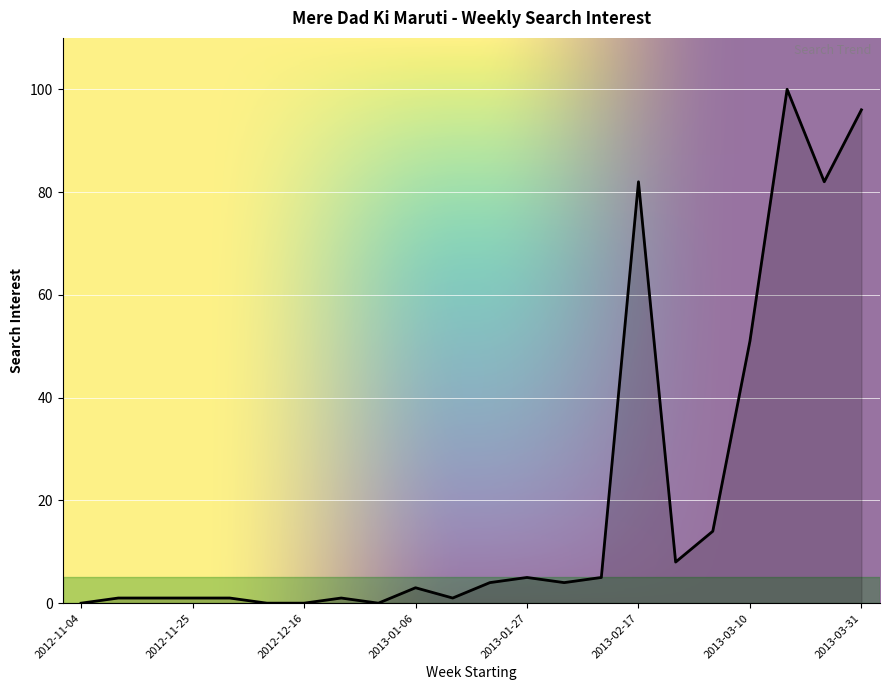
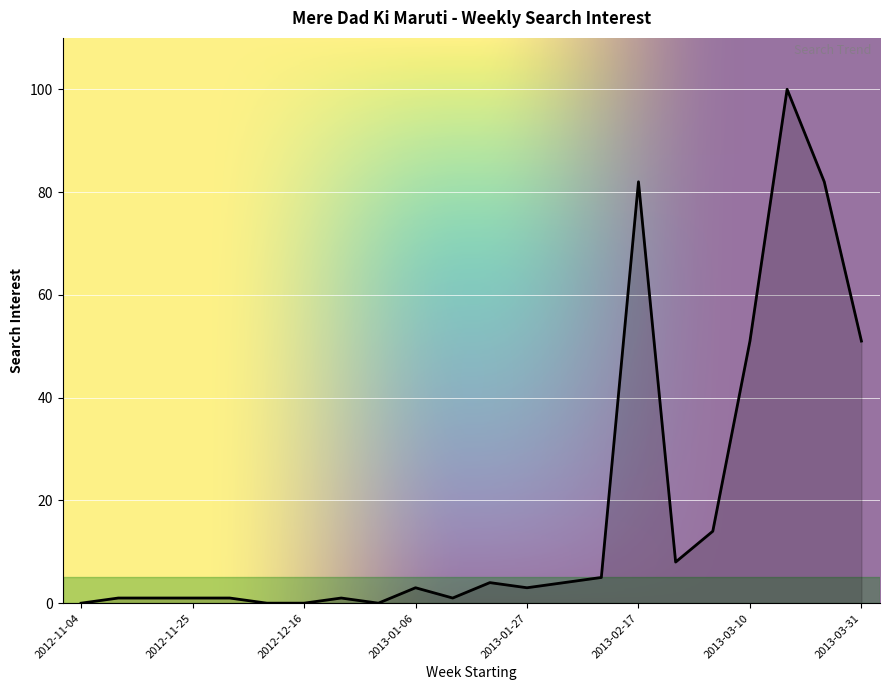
2013-01-27: 5 -> 3
2013-03-31: 96 -> 51
